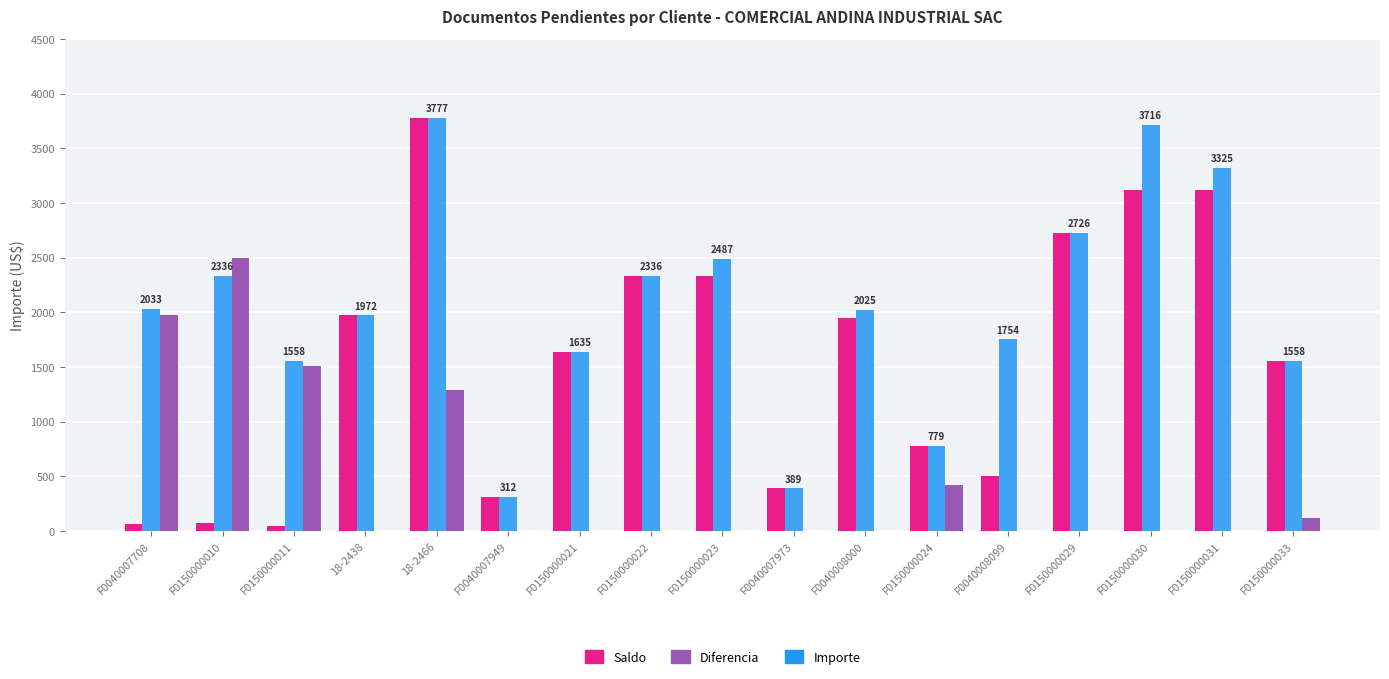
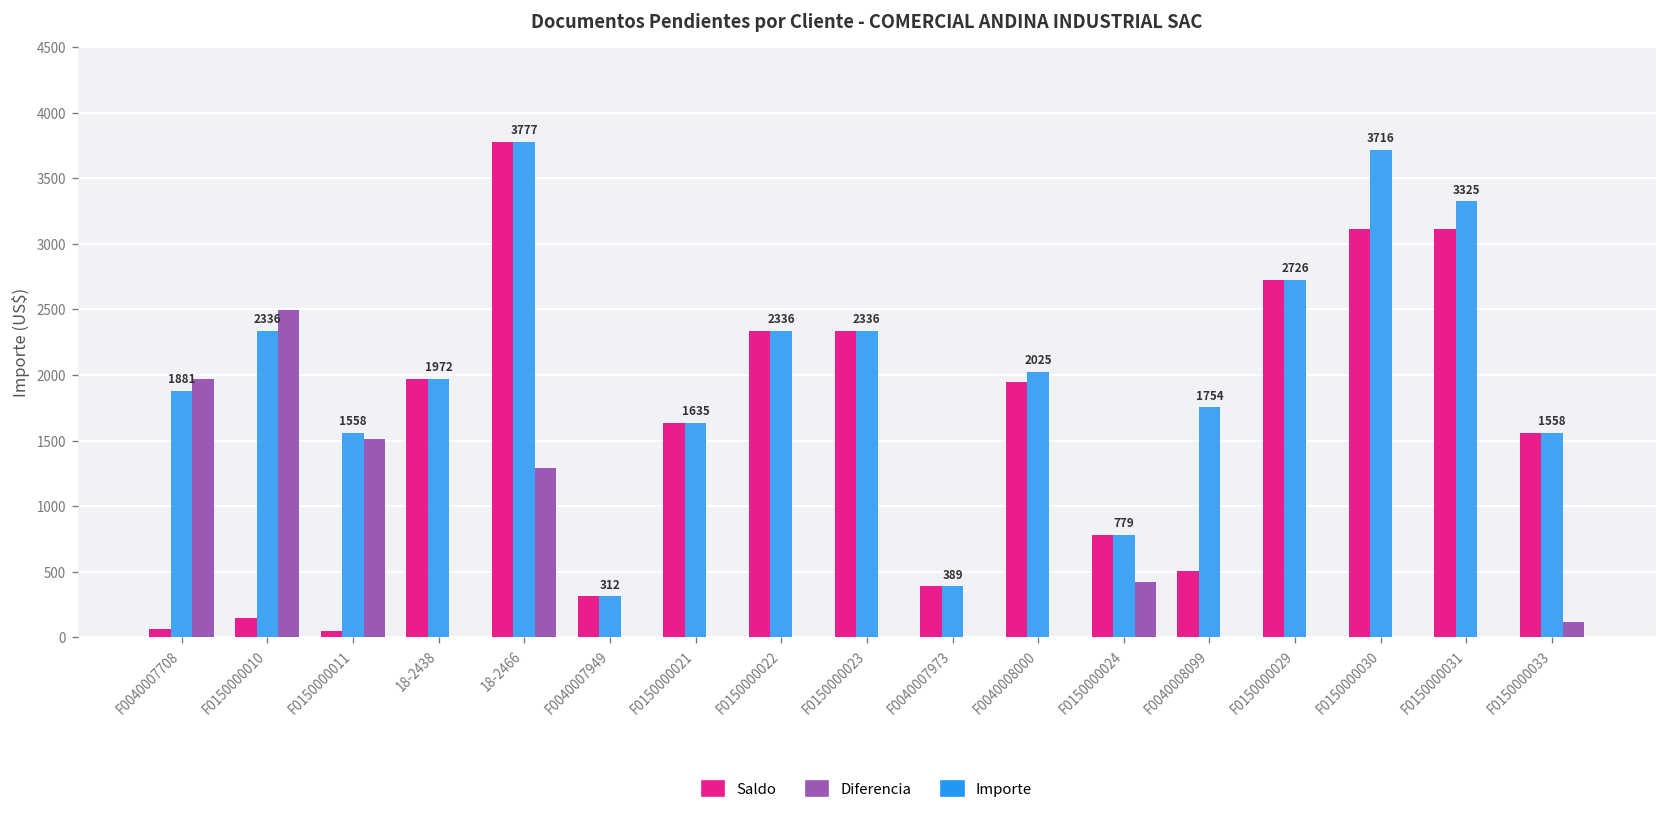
Importe, F0040007708: 2033 -> 1881
Saldo, F0150000010: 70 -> 140
Importe, F0150000023: 2487 -> 2336
